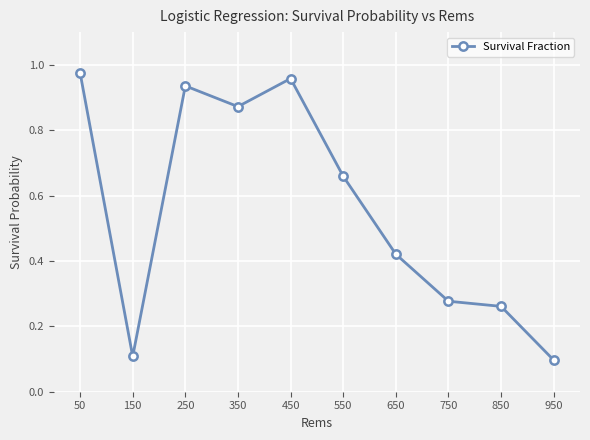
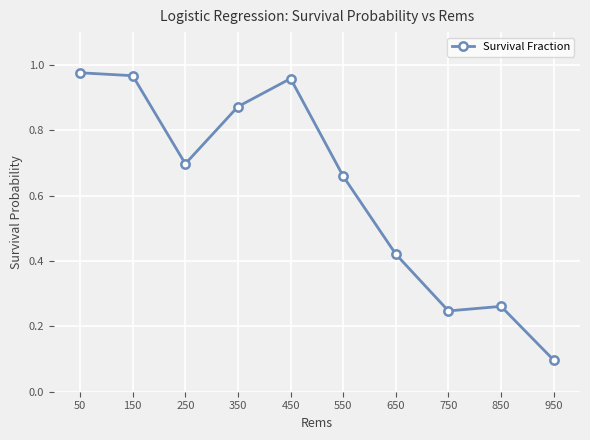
150: 0.11 -> 0.97
250: 0.94 -> 0.70
750: 0.28 -> 0.25
